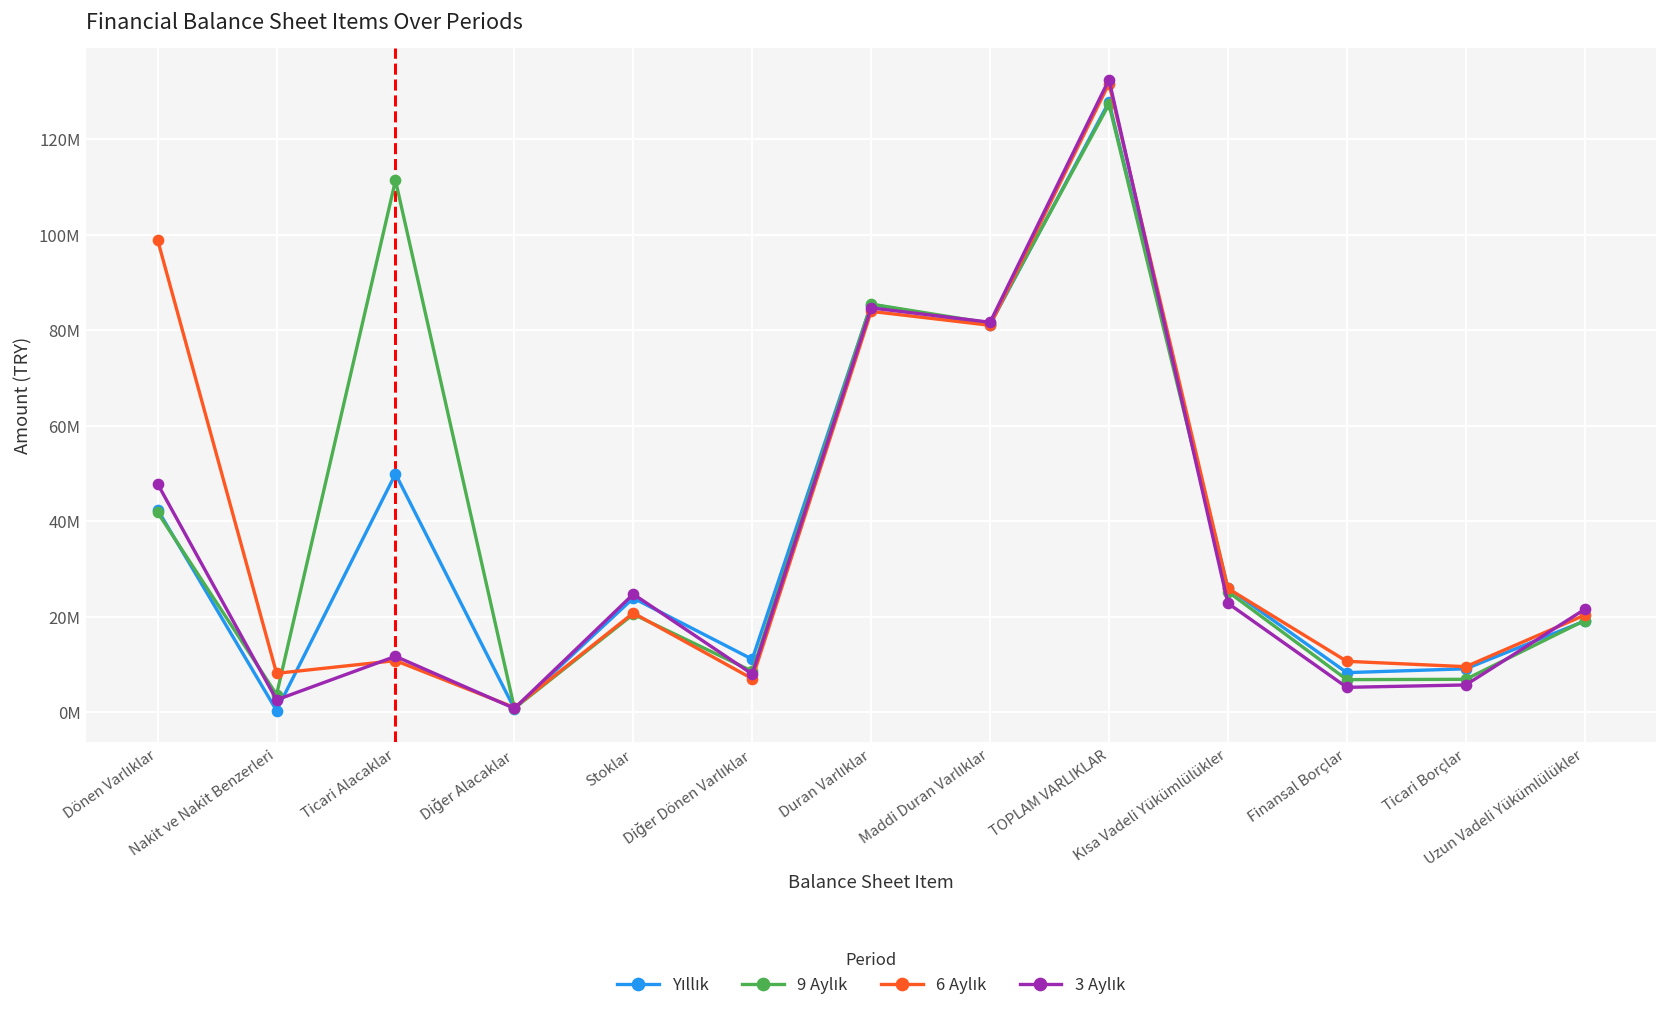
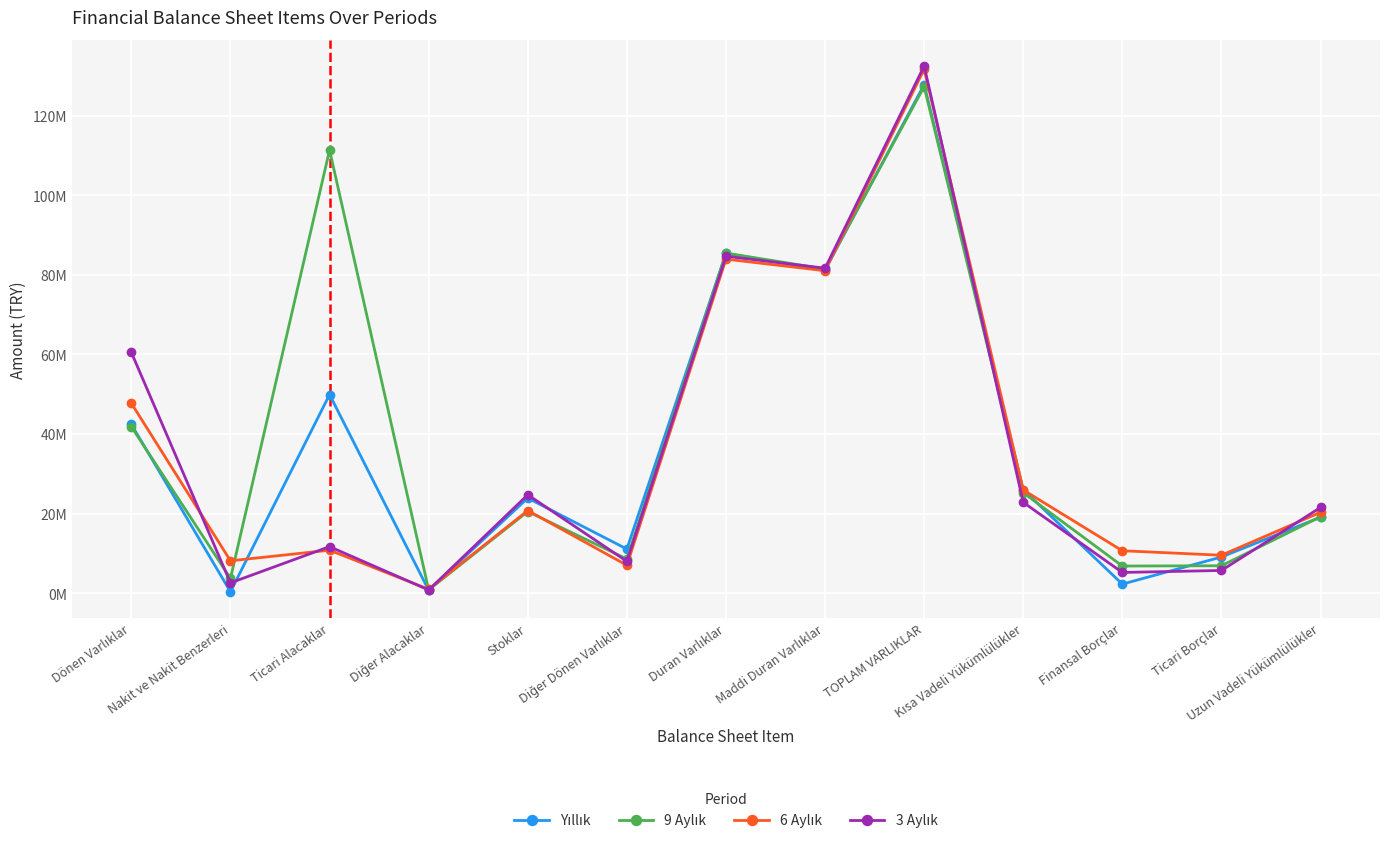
6 Aylık, Dönen Varlıklar: 99000000 -> 48000000
3 Aylık, Dönen Varlıklar: 48000000 -> 60000000
Yıllık, Finansal Borçlar: 8000000 -> 2000000
